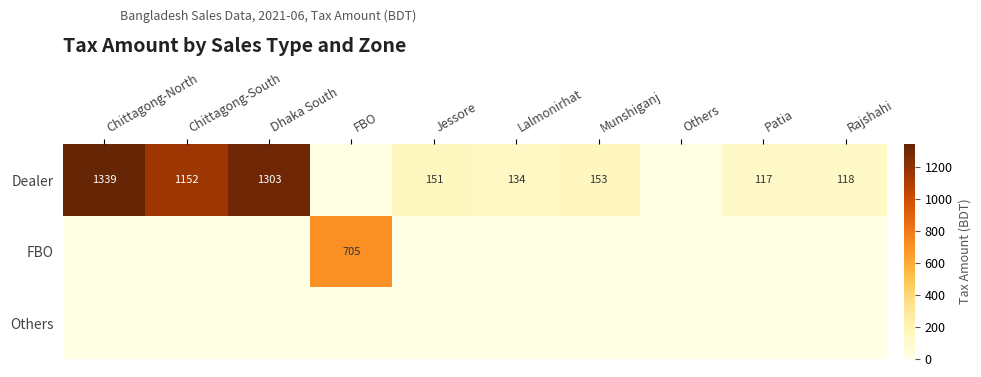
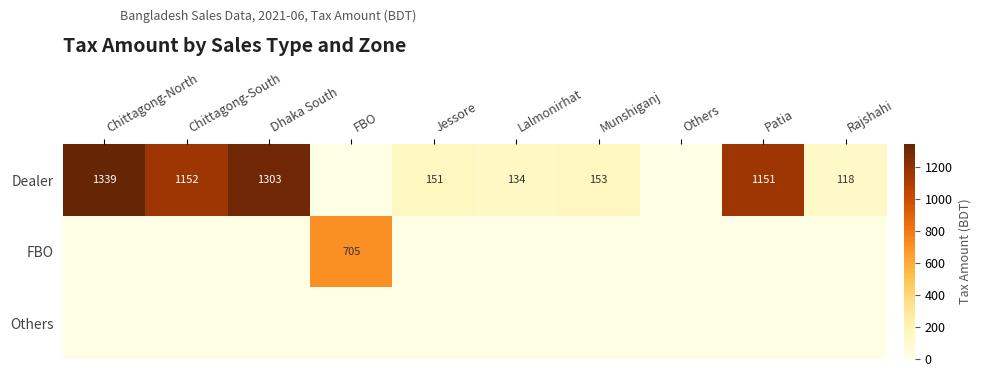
Dealer, Patia: 117 -> 1151
